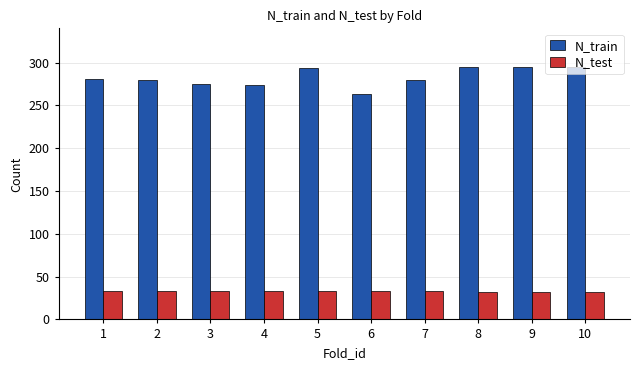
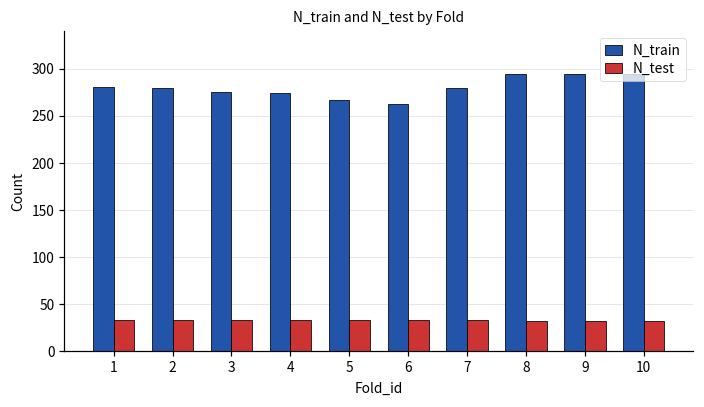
N_train, 5: 290 -> 270
